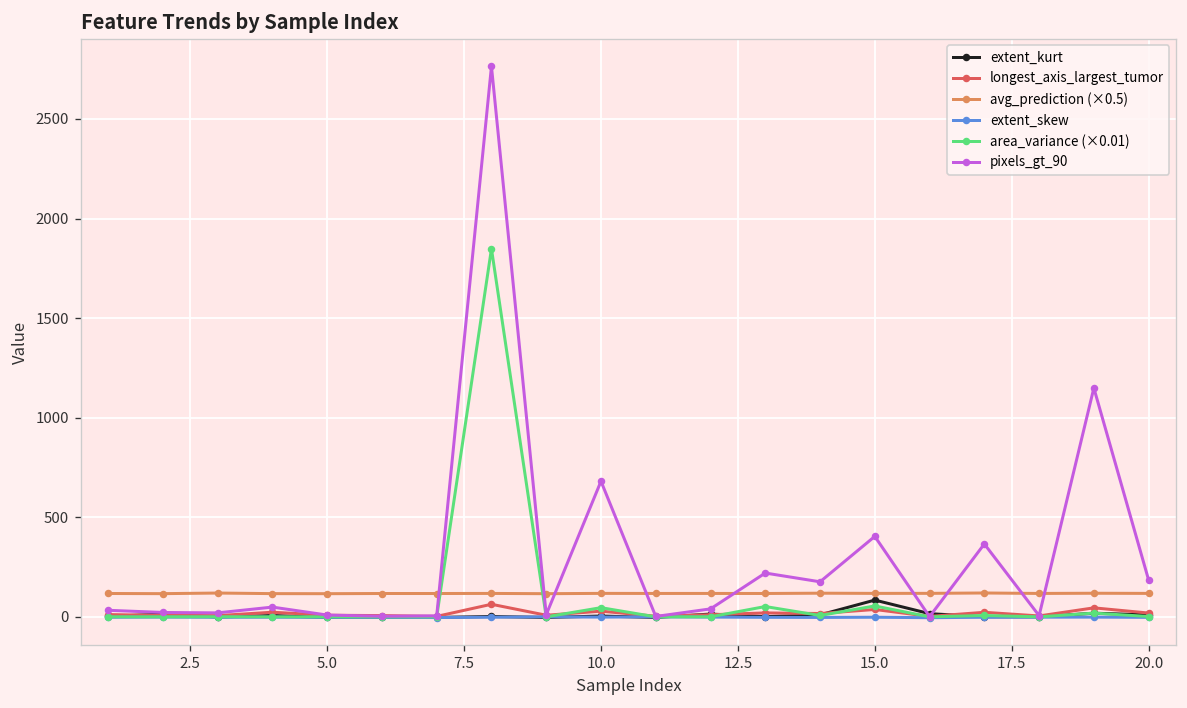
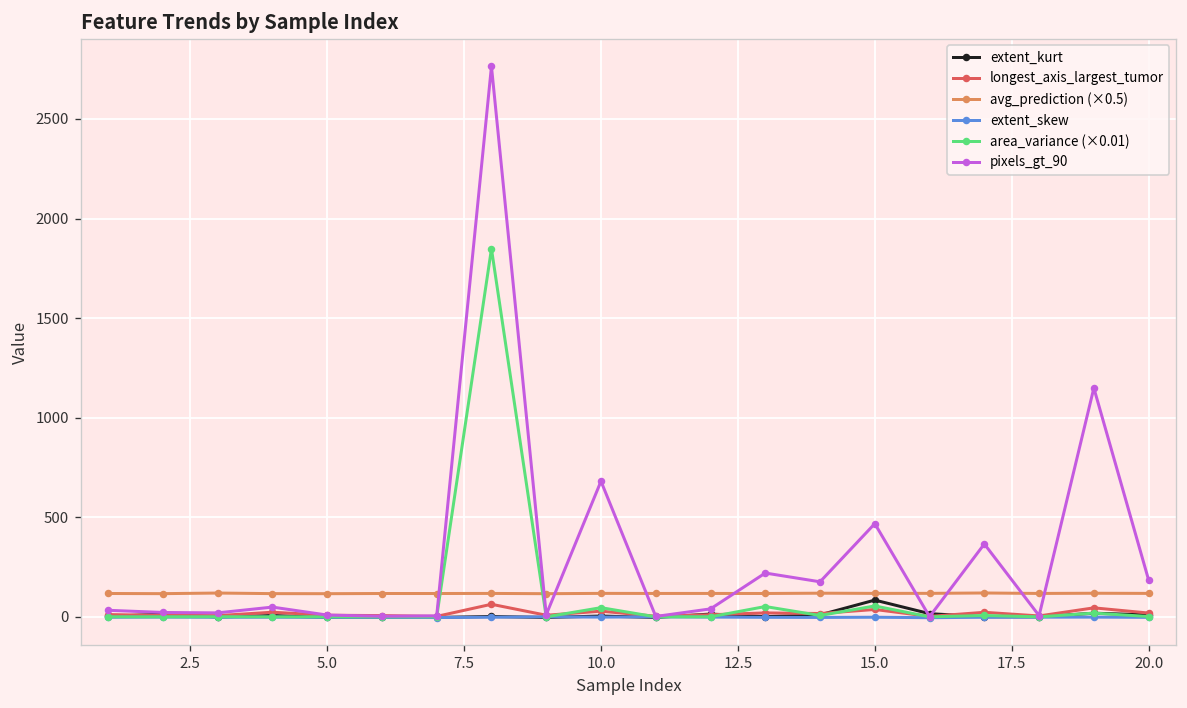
pixels_gt_90, 15.0: 400 -> 470
